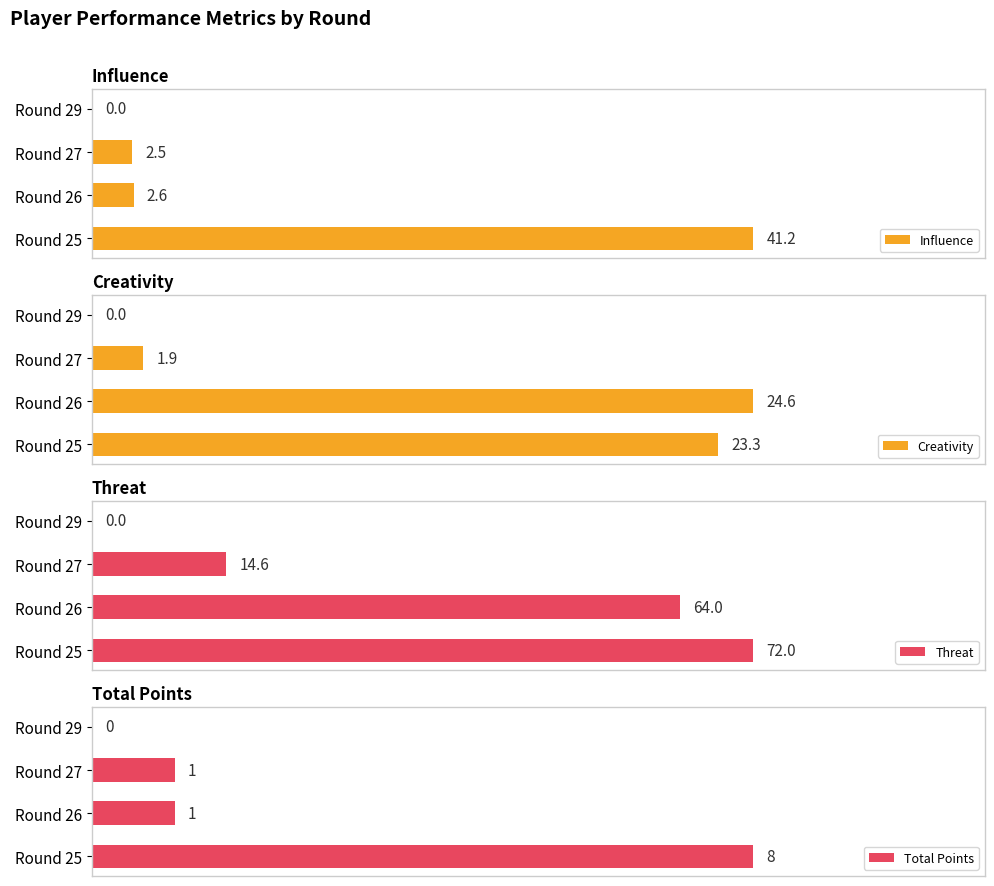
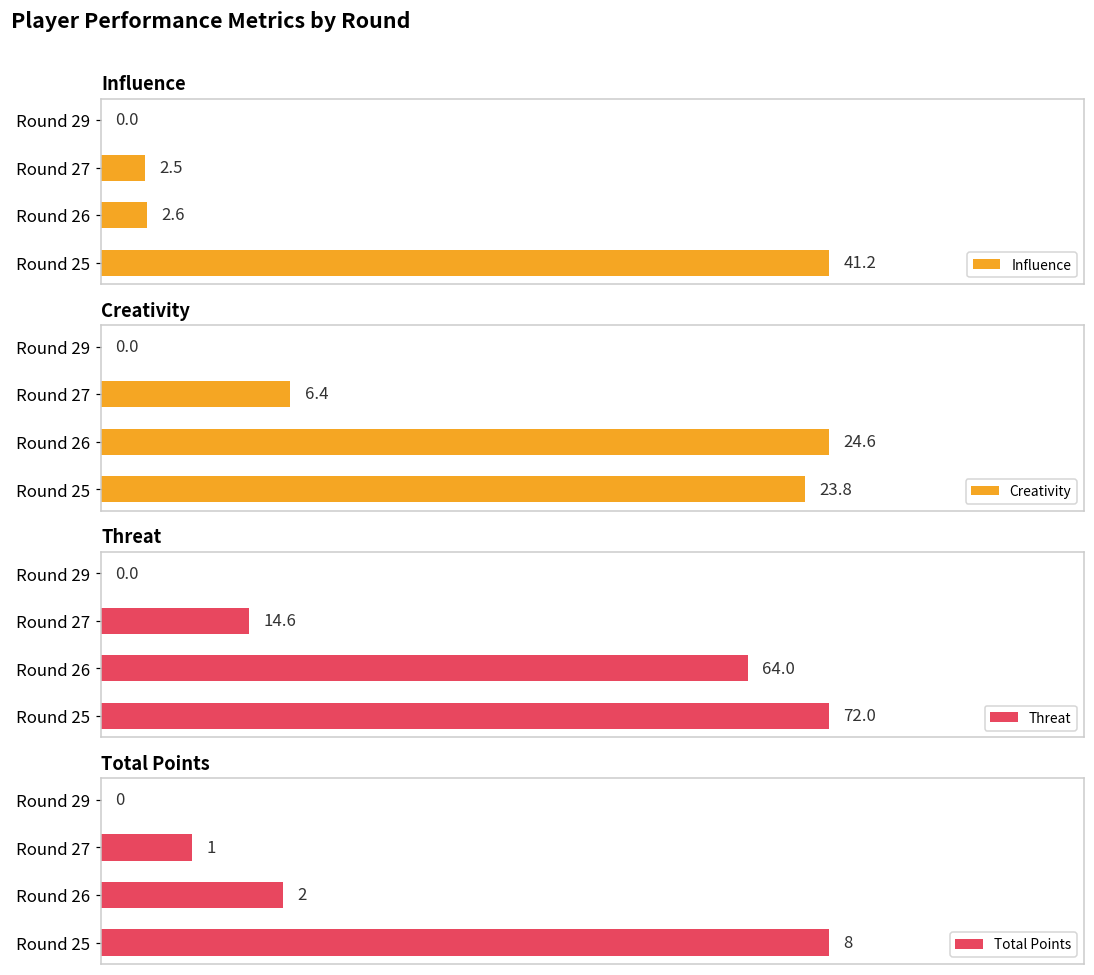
Creativity, Round 27: 1.9 -> 6.4
Creativity, Round 25: 23.3 -> 23.8
Total Points, Round 26: 1 -> 2
